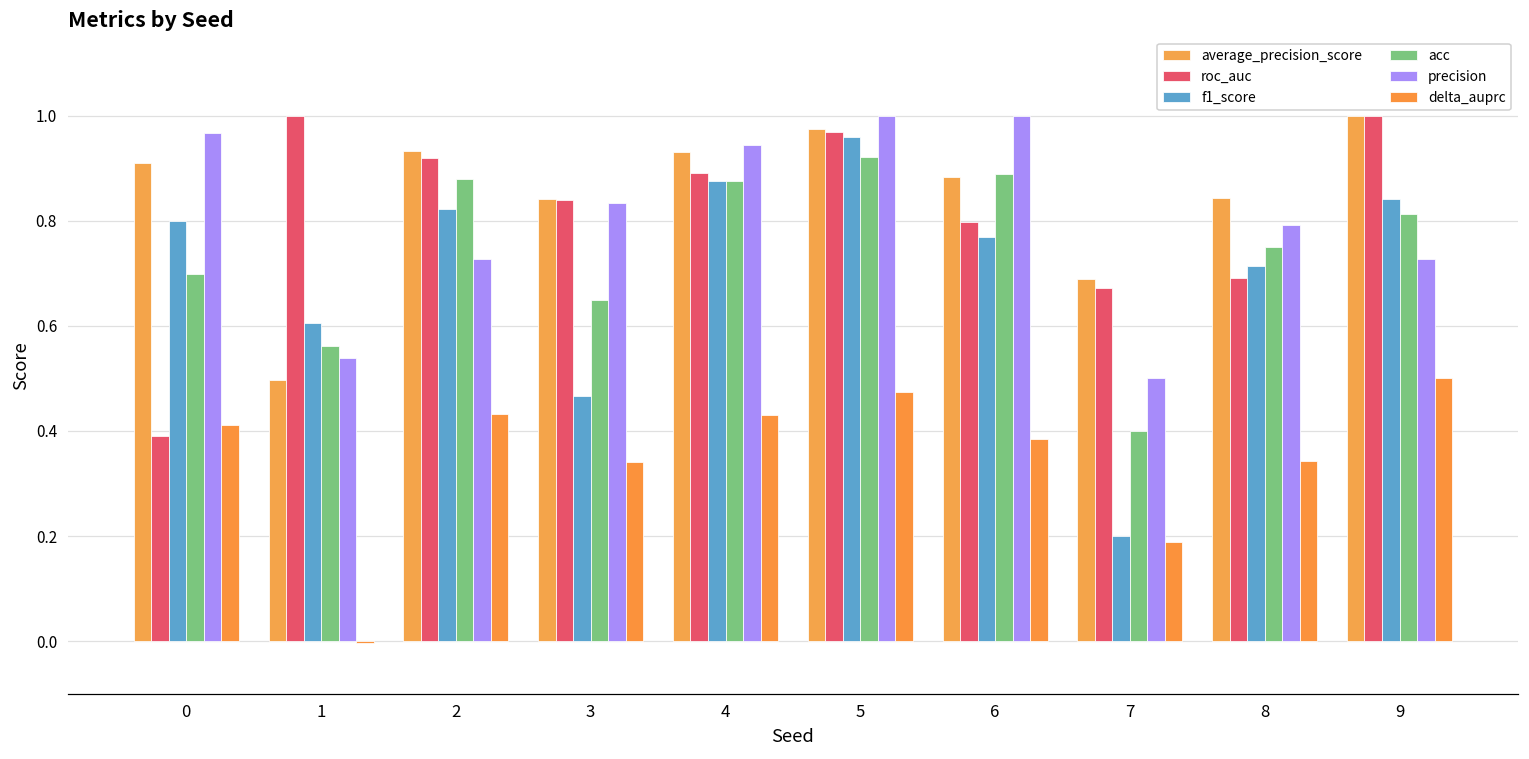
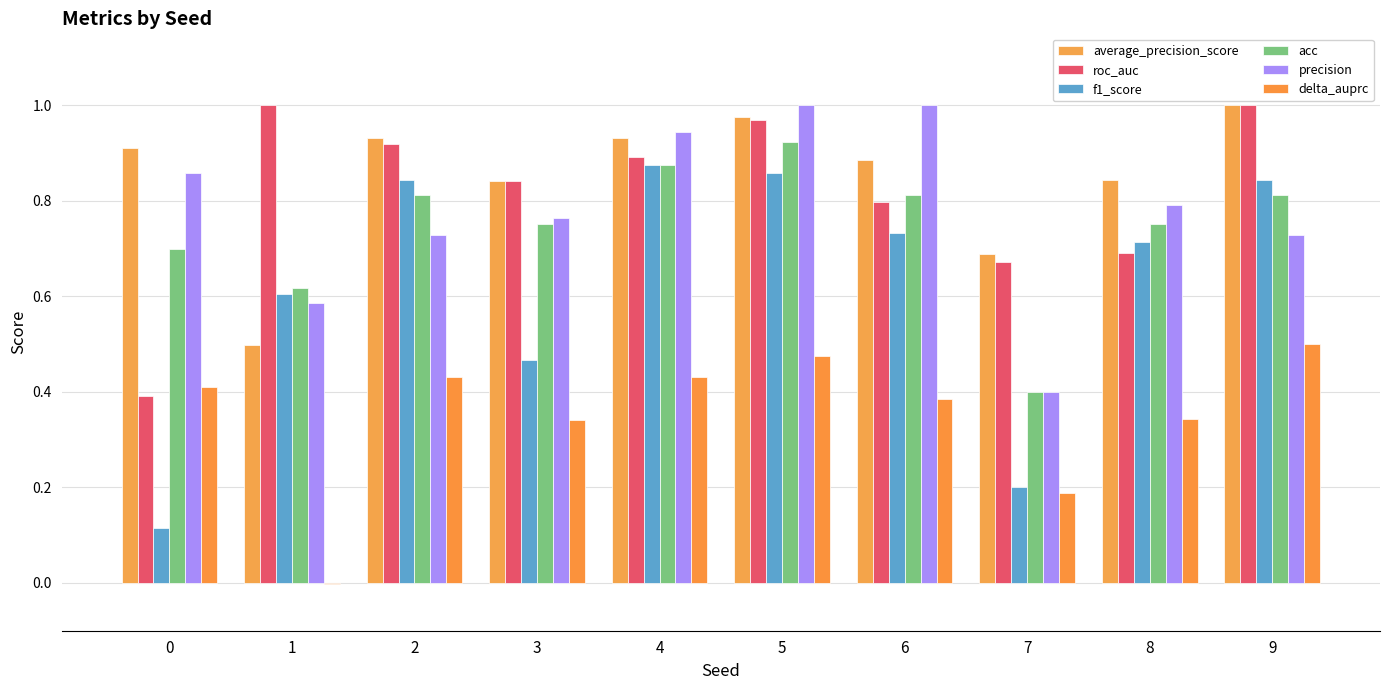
f1_score, 0: 0.80 -> 0.11
precision, 0: 0.97 -> 0.86
acc, 1: 0.56 -> 0.62
precision, 1: 0.54 -> 0.59
f1_score, 2: 0.82 -> 0.84
acc, 2: 0.88 -> 0.81
acc, 3: 0.65 -> 0.75
precision, 3: 0.83 -> 0.76
f1_score, 5: 0.96 -> 0.86
f1_score, 6: 0.77 -> 0.73
acc, 6: 0.89 -> 0.81
precision, 7: 0.5 -> 0.4
